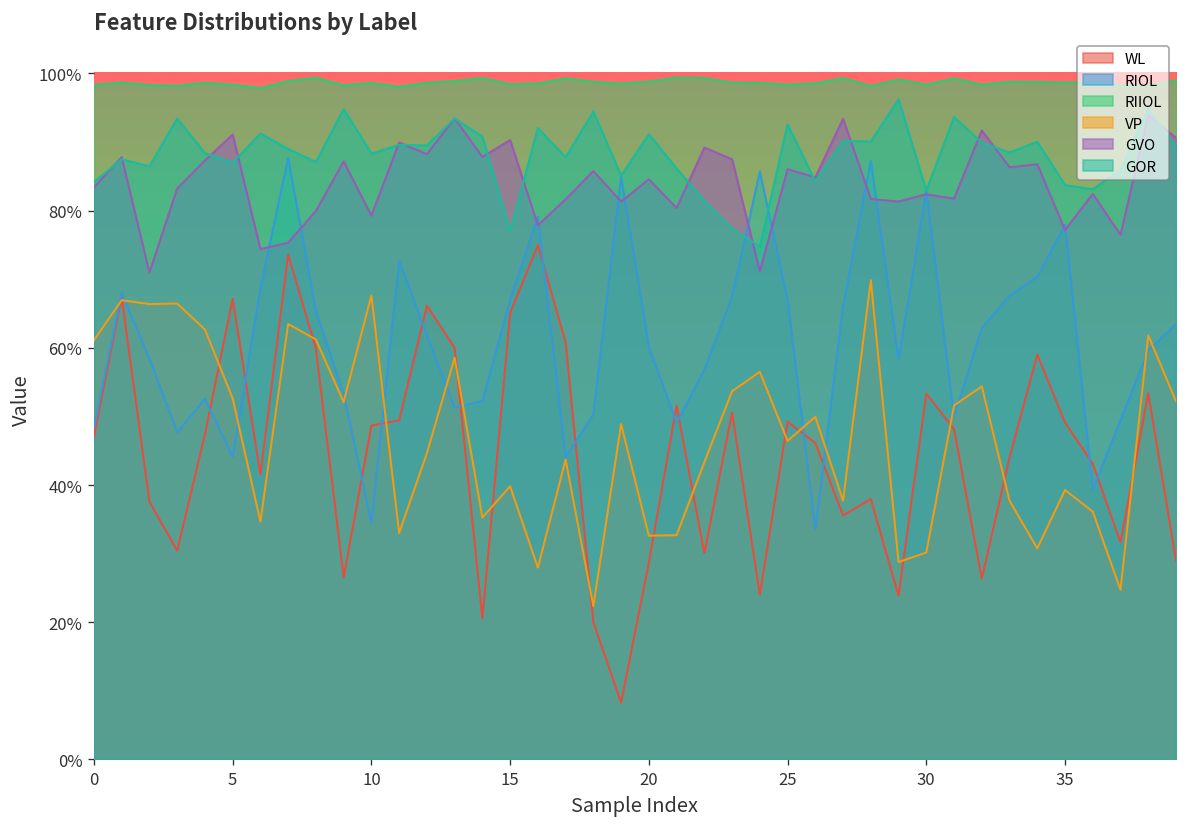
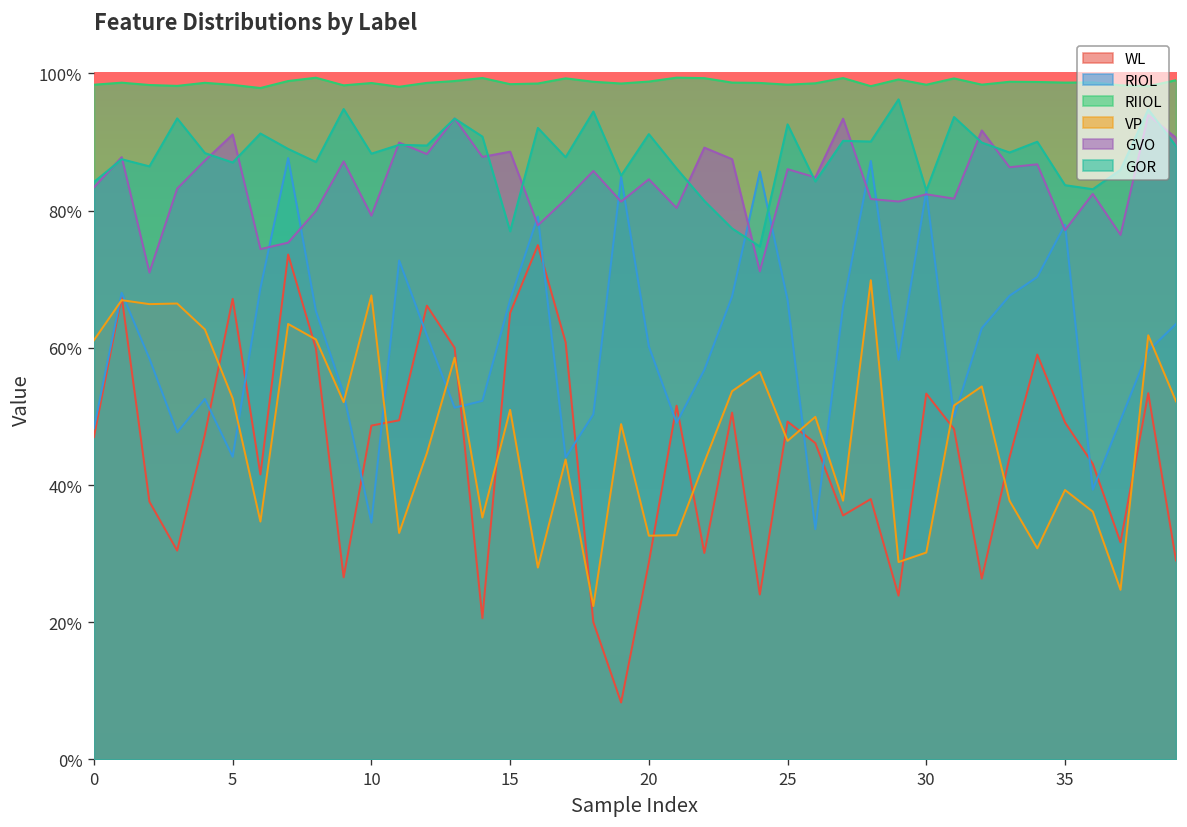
VP, 15: 40% -> 51%
GVO, 15: 90% -> 89%
